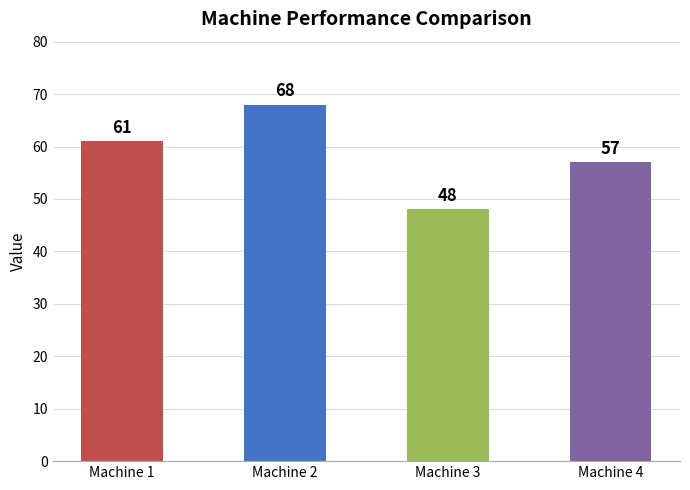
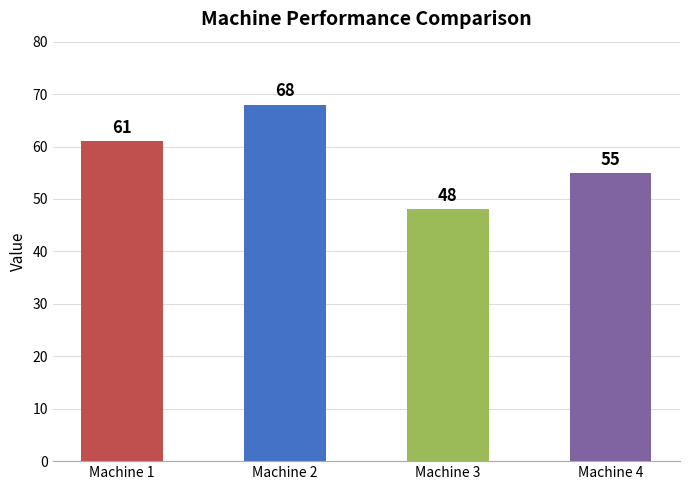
Machine 4: 57 -> 55
